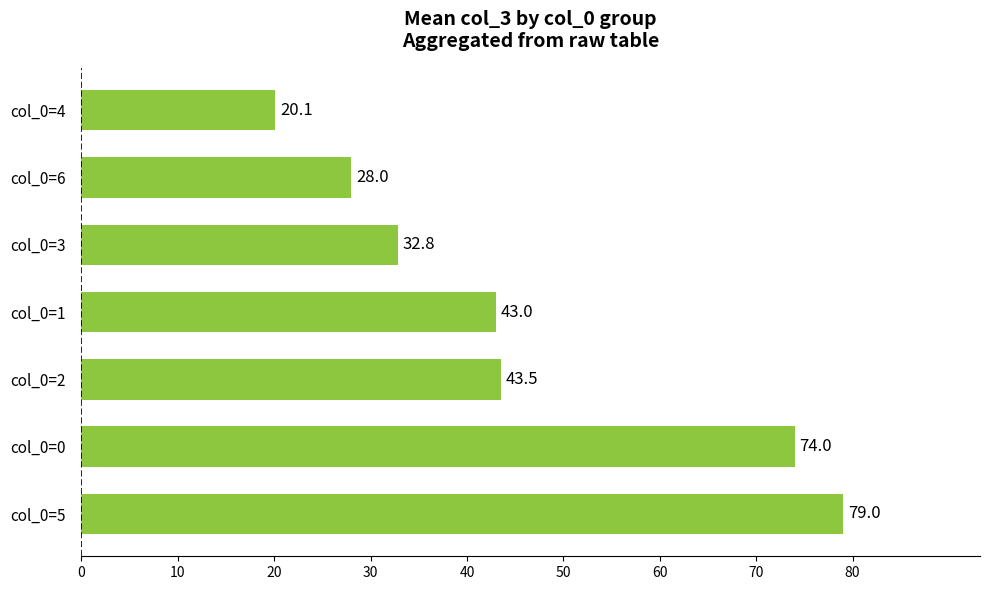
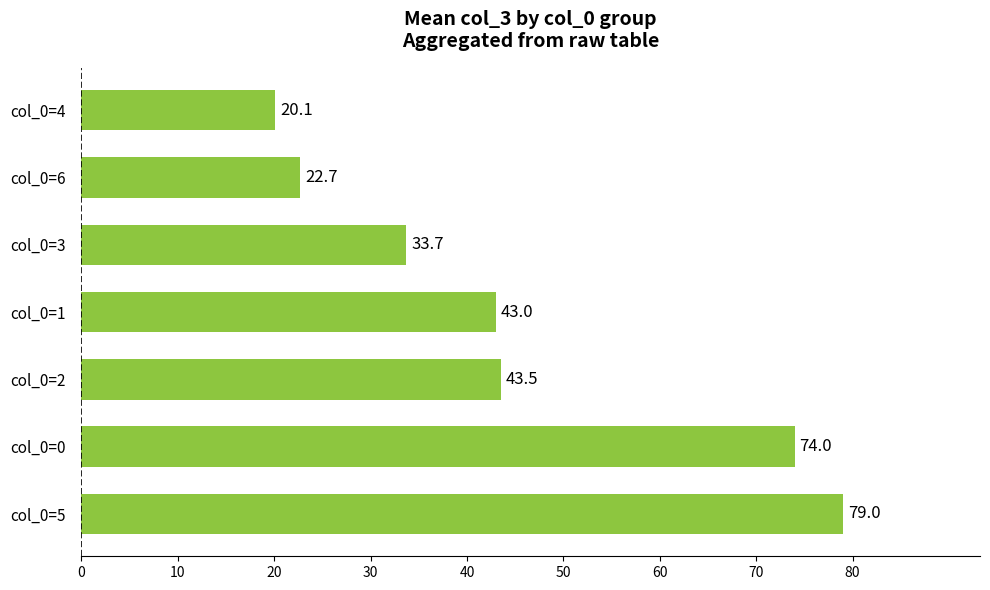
col_0=6: 28.0 -> 22.7
col_0=3: 32.8 -> 33.7
